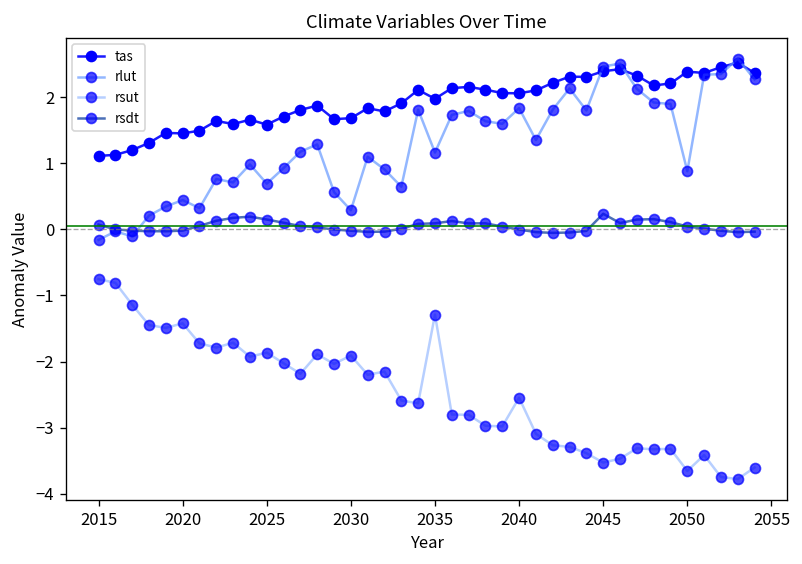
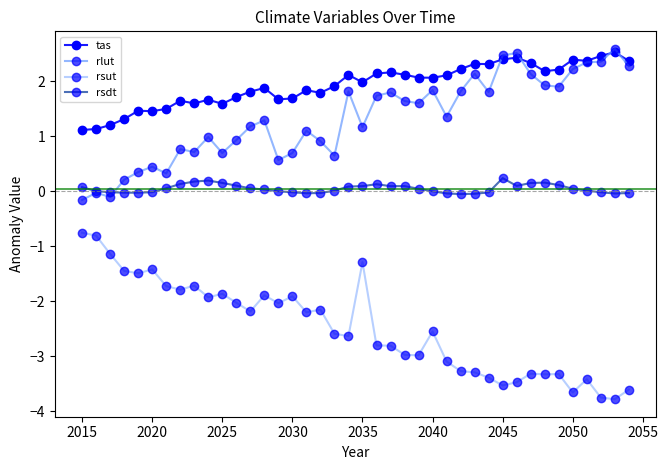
rlut, 2030: 0.3 -> 0.7
rlut, 2050: 0.9 -> 2.2
